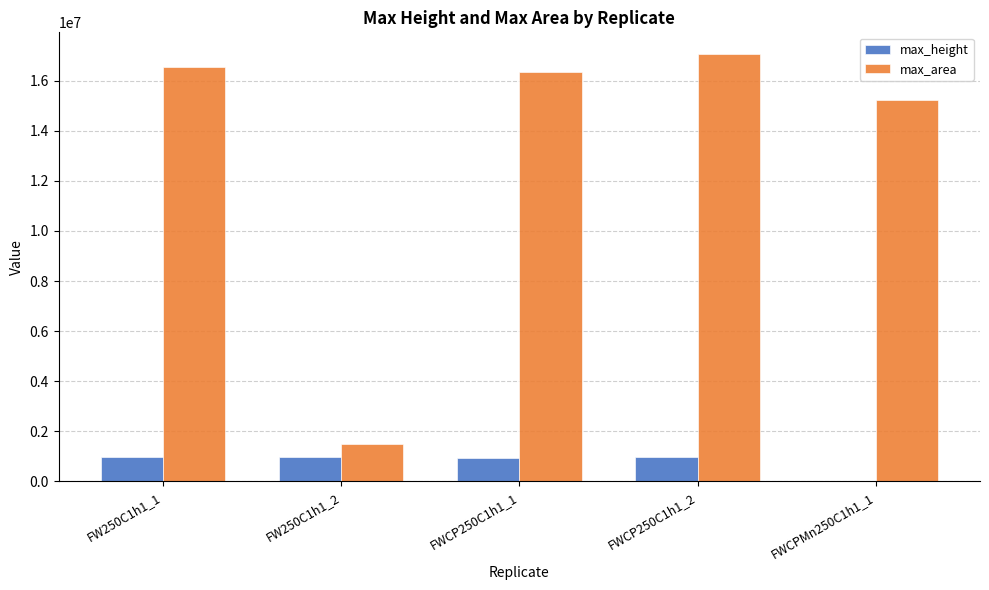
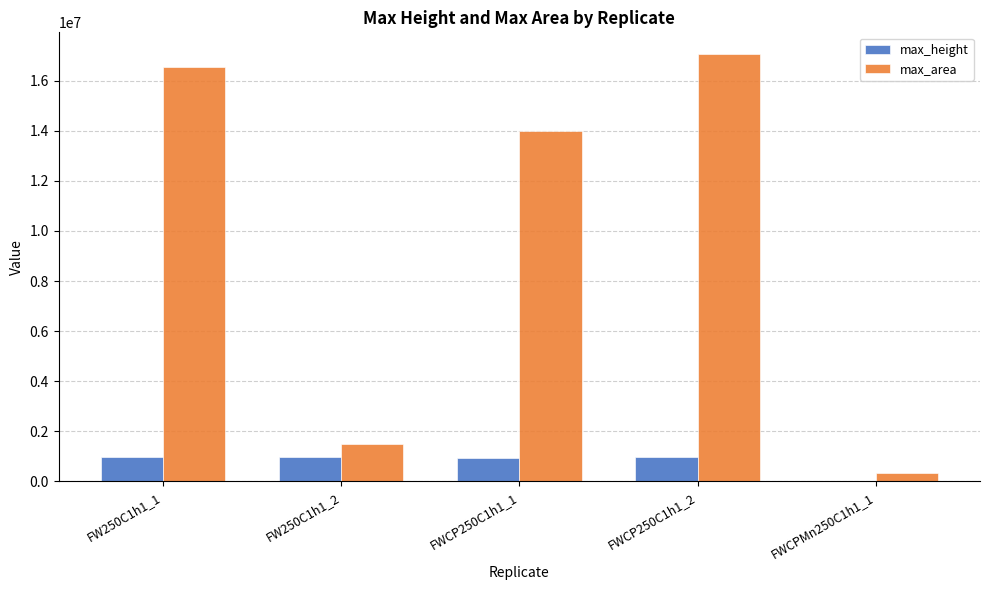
max_area, FWCP250C1h1_1: 16400000 -> 14000000
max_area, FWCPMn250C1h1_1: 15200000 -> 300000
